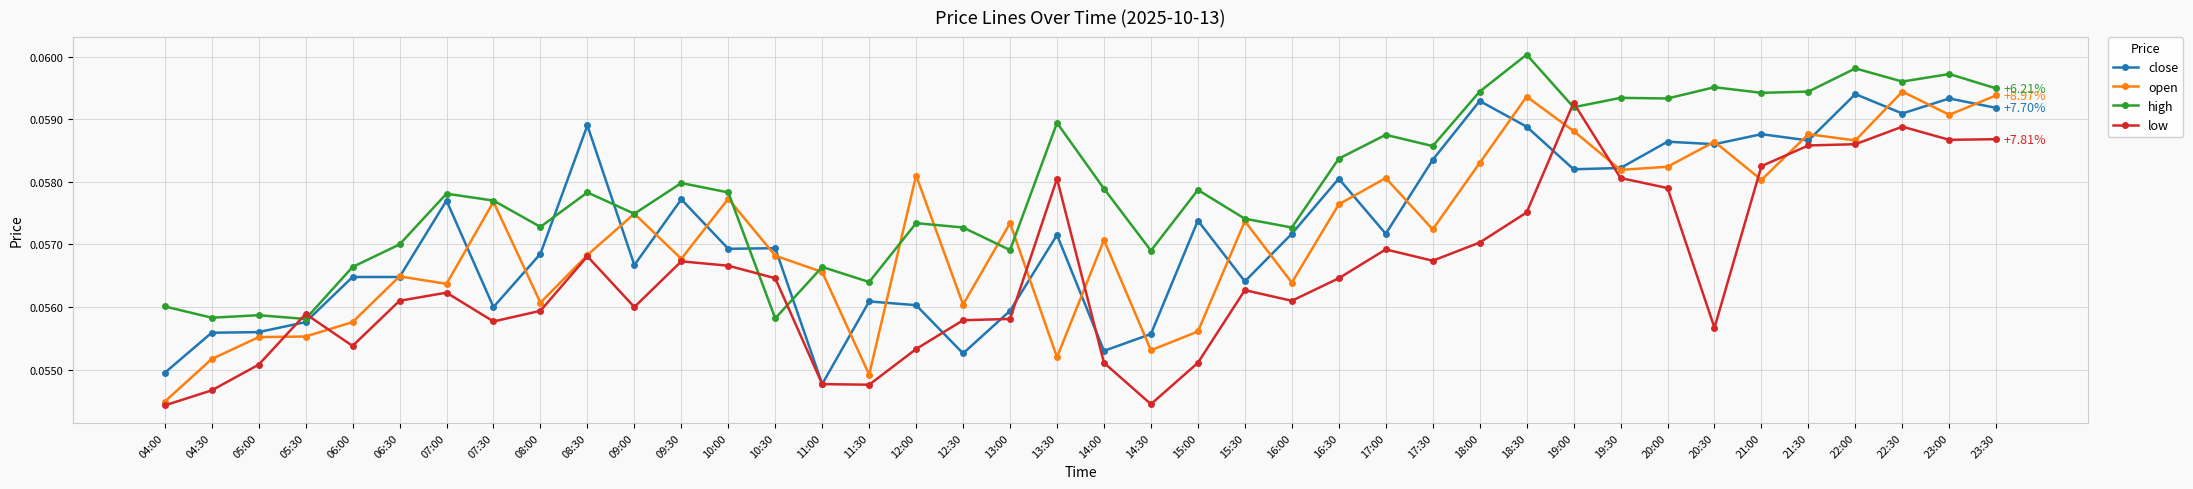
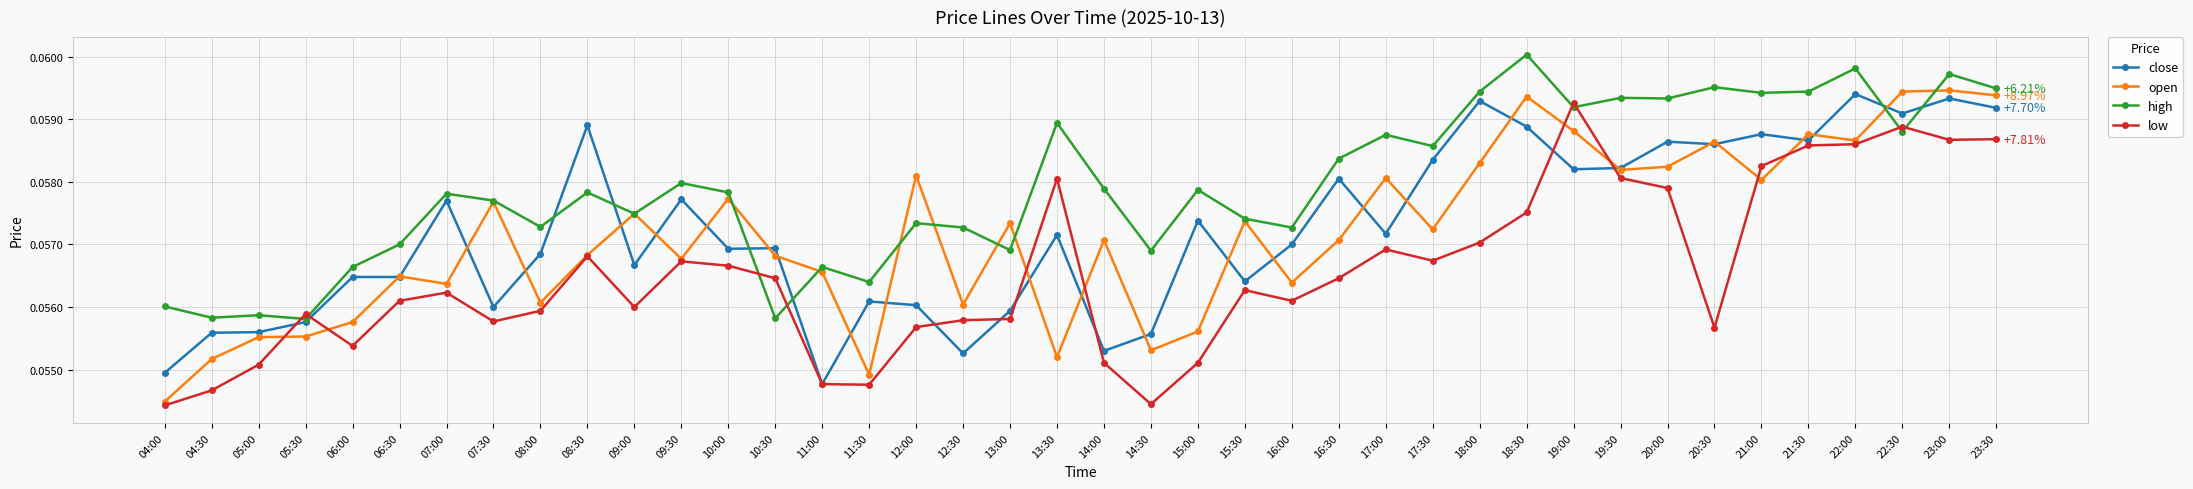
low, 12:00: 0.0553 -> 0.0557
close, 16:00: 0.0572 -> 0.0570
open, 16:30: 0.0576 -> 0.0571
high, 22:30: 0.0596 -> 0.0588
open, 23:00: 0.0591 -> 0.0595
